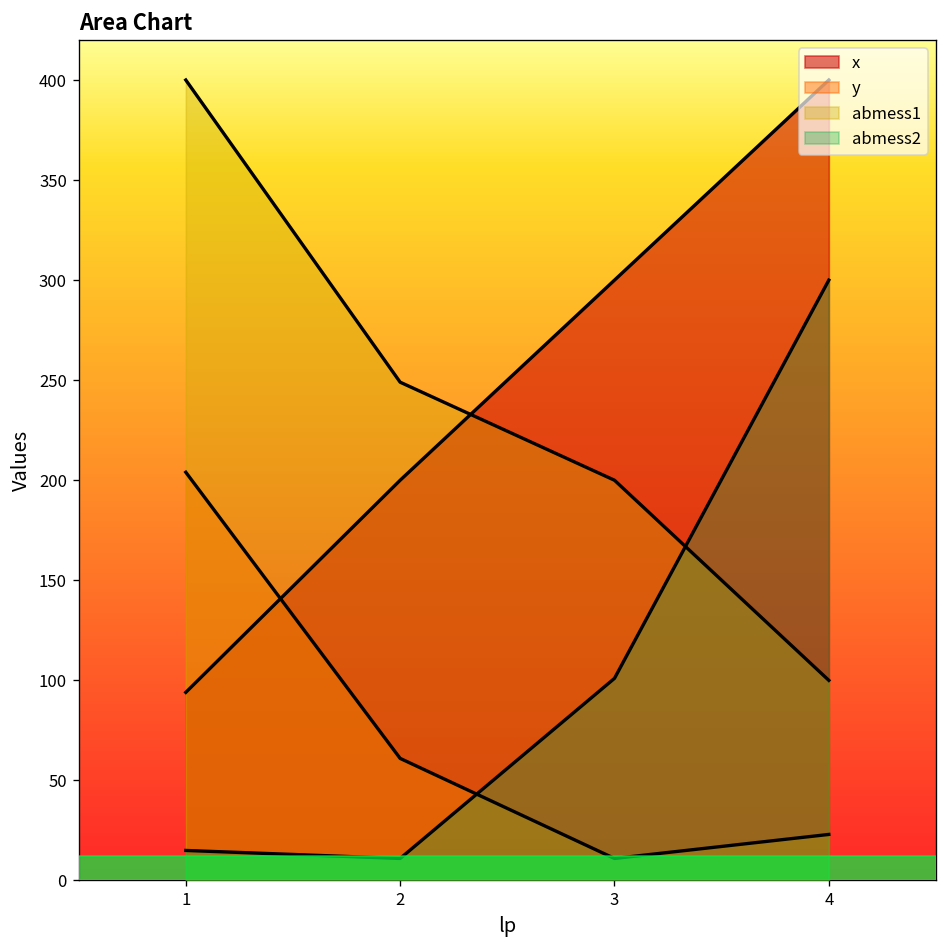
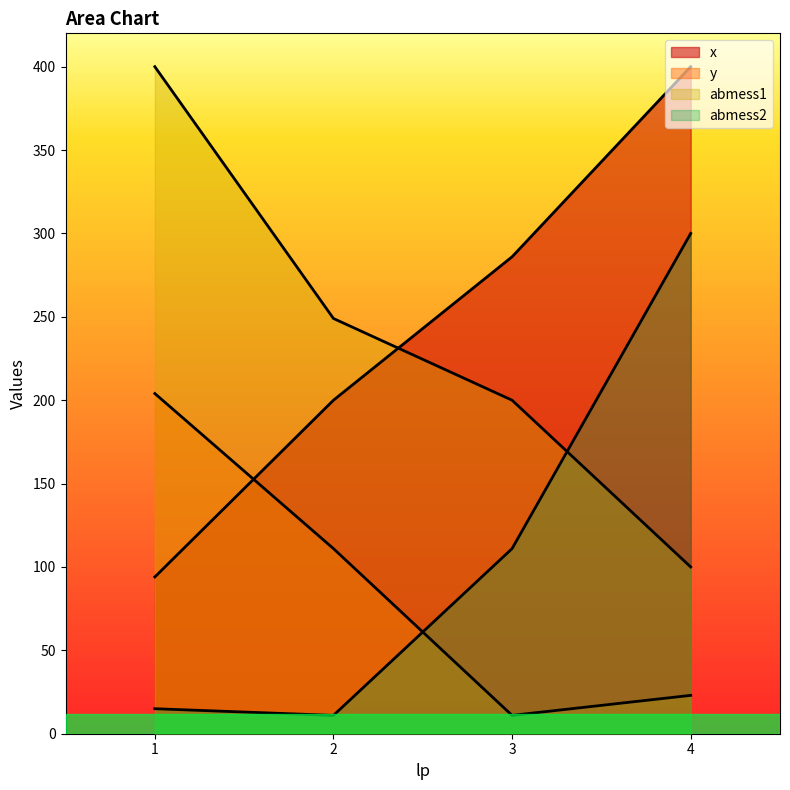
y, 2: 61 -> 111
x, 3: 300 -> 286
abmess2, 3: 101 -> 111
